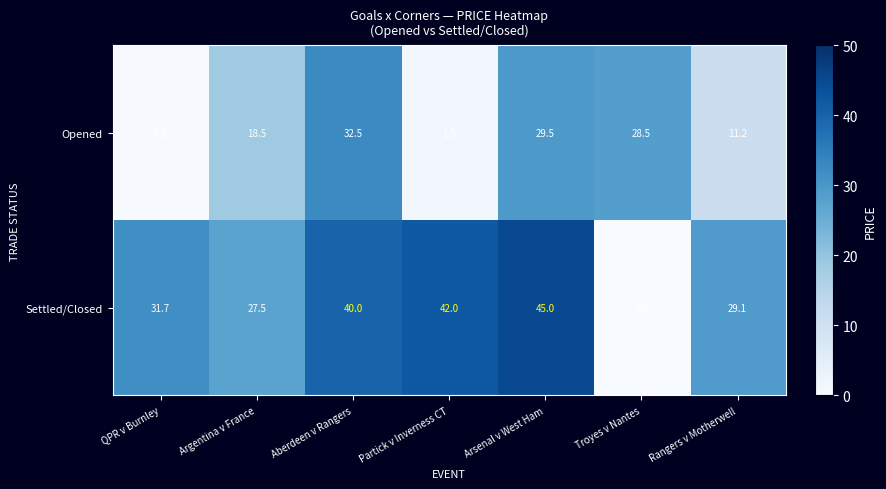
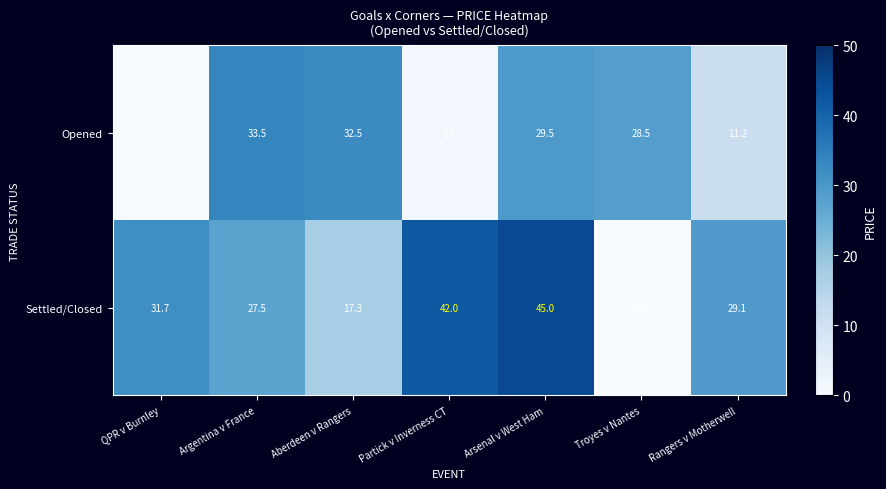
Opened, Argentina v France: 18.5 -> 33.5
Settled/Closed, Aberdeen v Rangers: 40.0 -> 17.3
